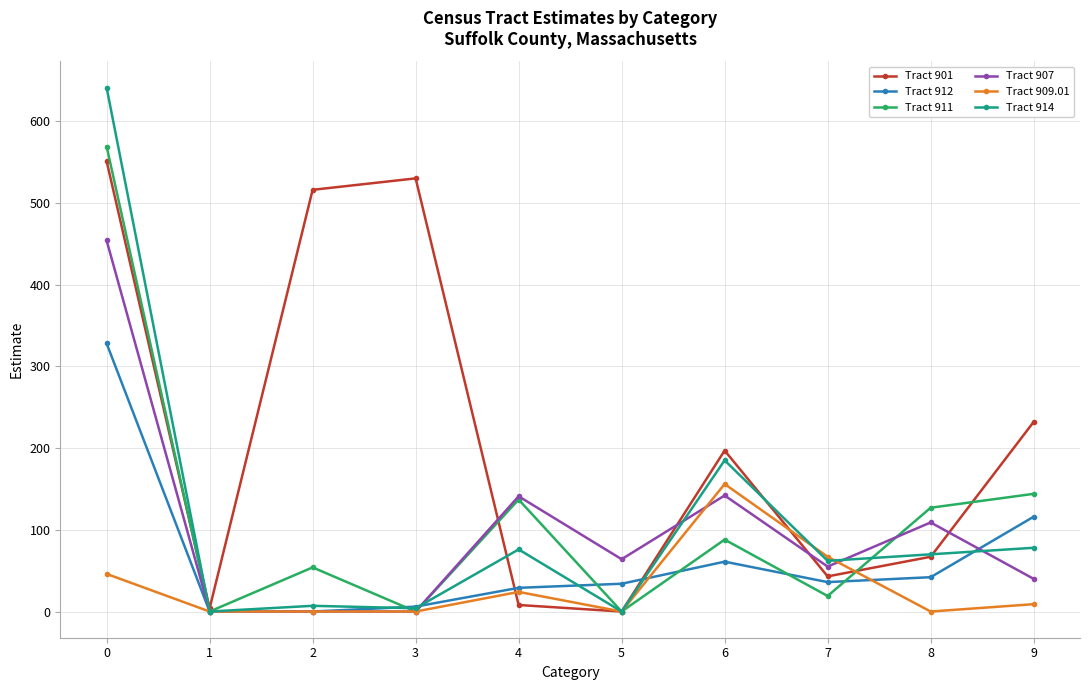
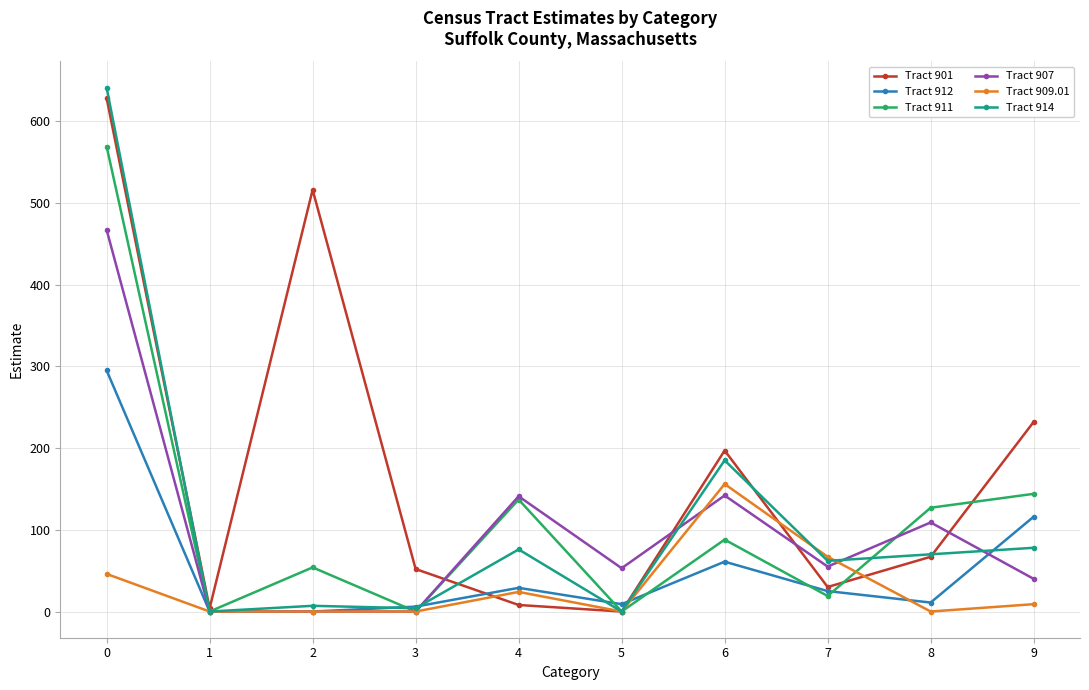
Tract 901, 0: 550 -> 630
Tract 912, 0: 330 -> 300
Tract 907, 0: 450 -> 470
Tract 901, 3: 530 -> 50
Tract 912, 5: 30 -> 10
Tract 907, 5: 60 -> 50
Tract 901, 7: 40 -> 30
Tract 912, 7: 40 -> 30
Tract 912, 8: 40 -> 10
